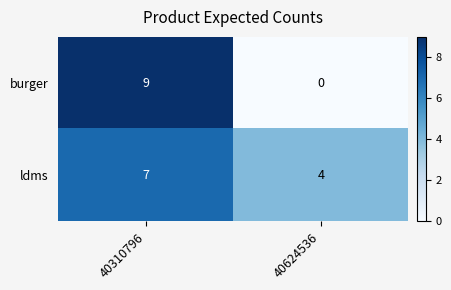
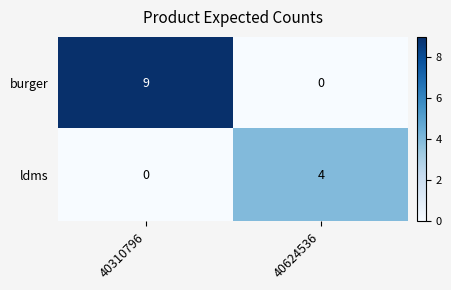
ldms, 40310796: 7 -> 0
